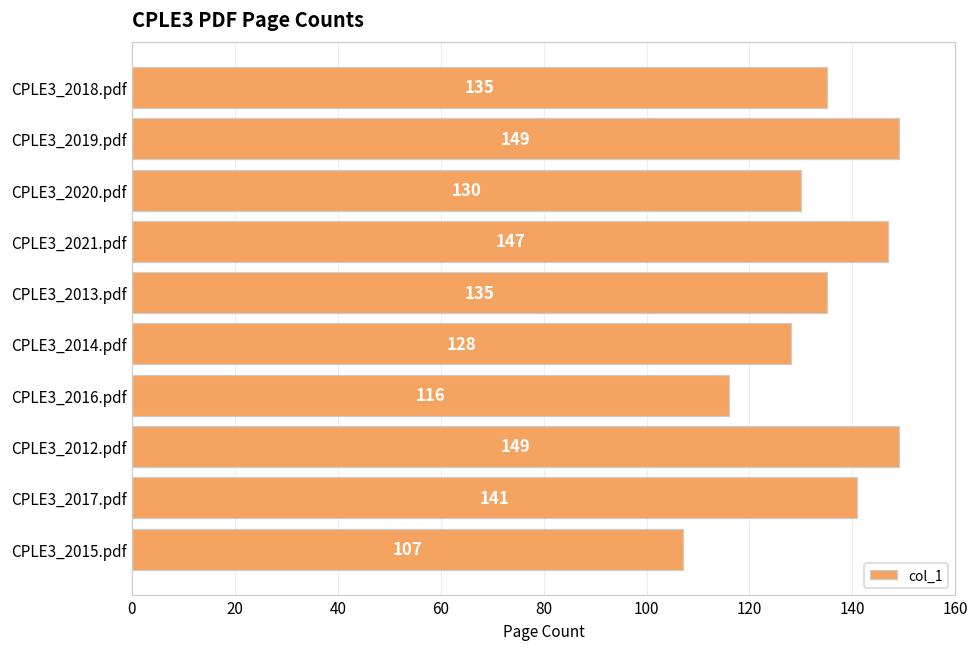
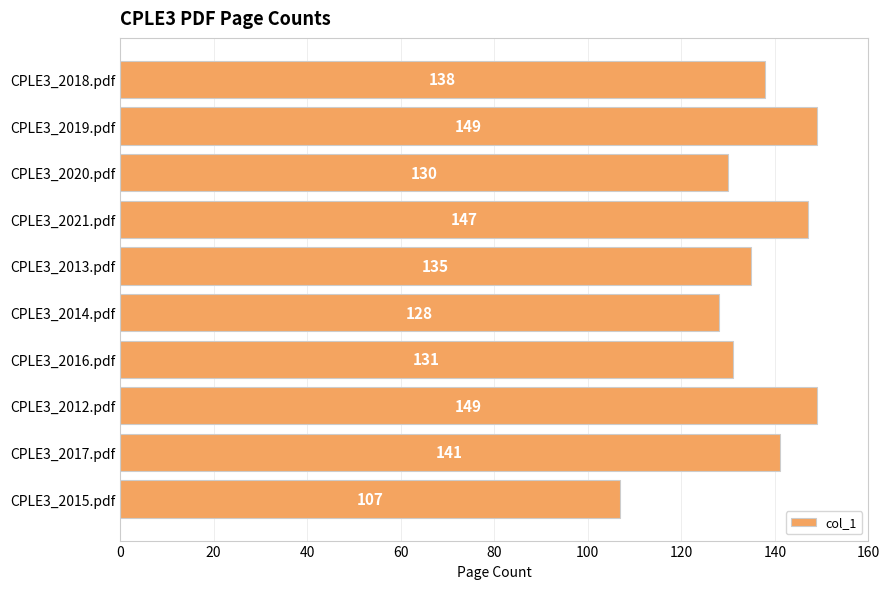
CPLE3_2018.pdf: 135 -> 138
CPLE3_2016.pdf: 116 -> 131
